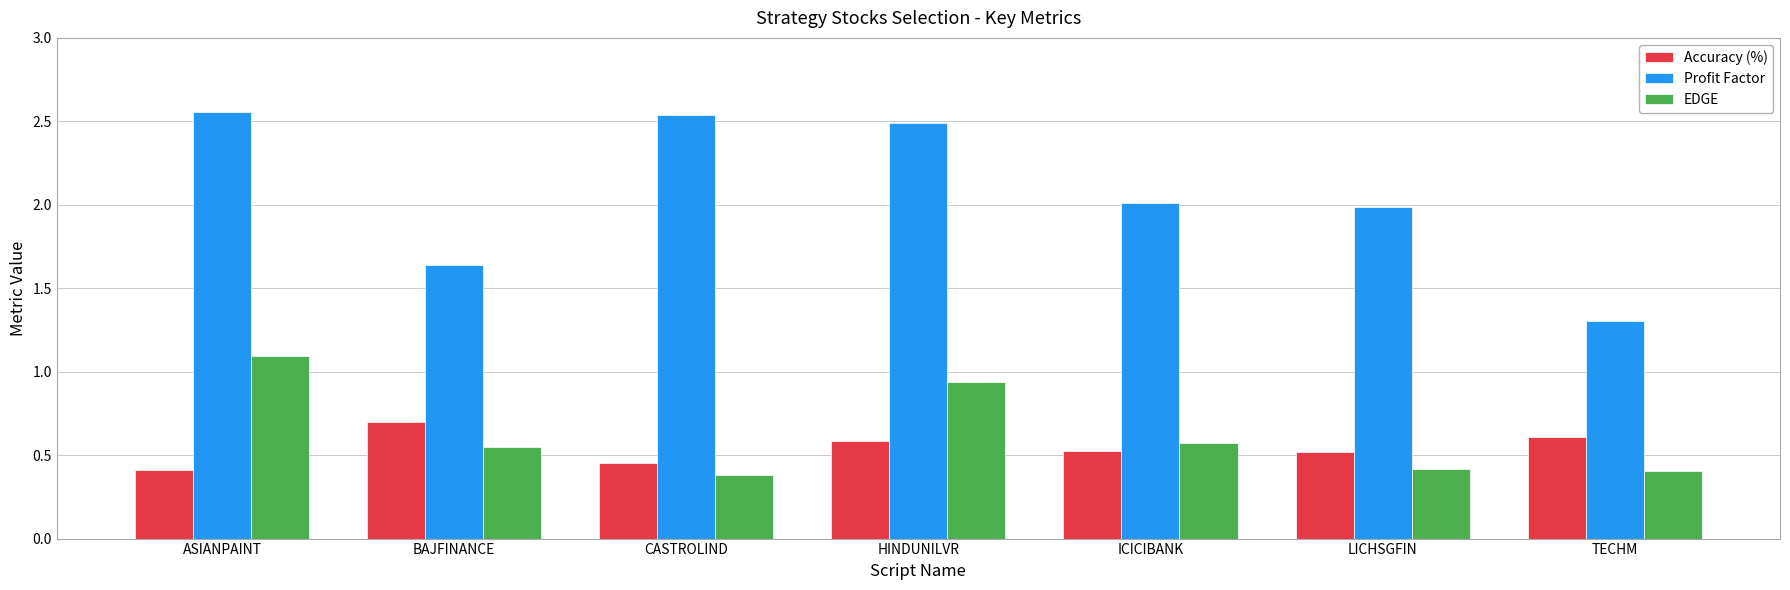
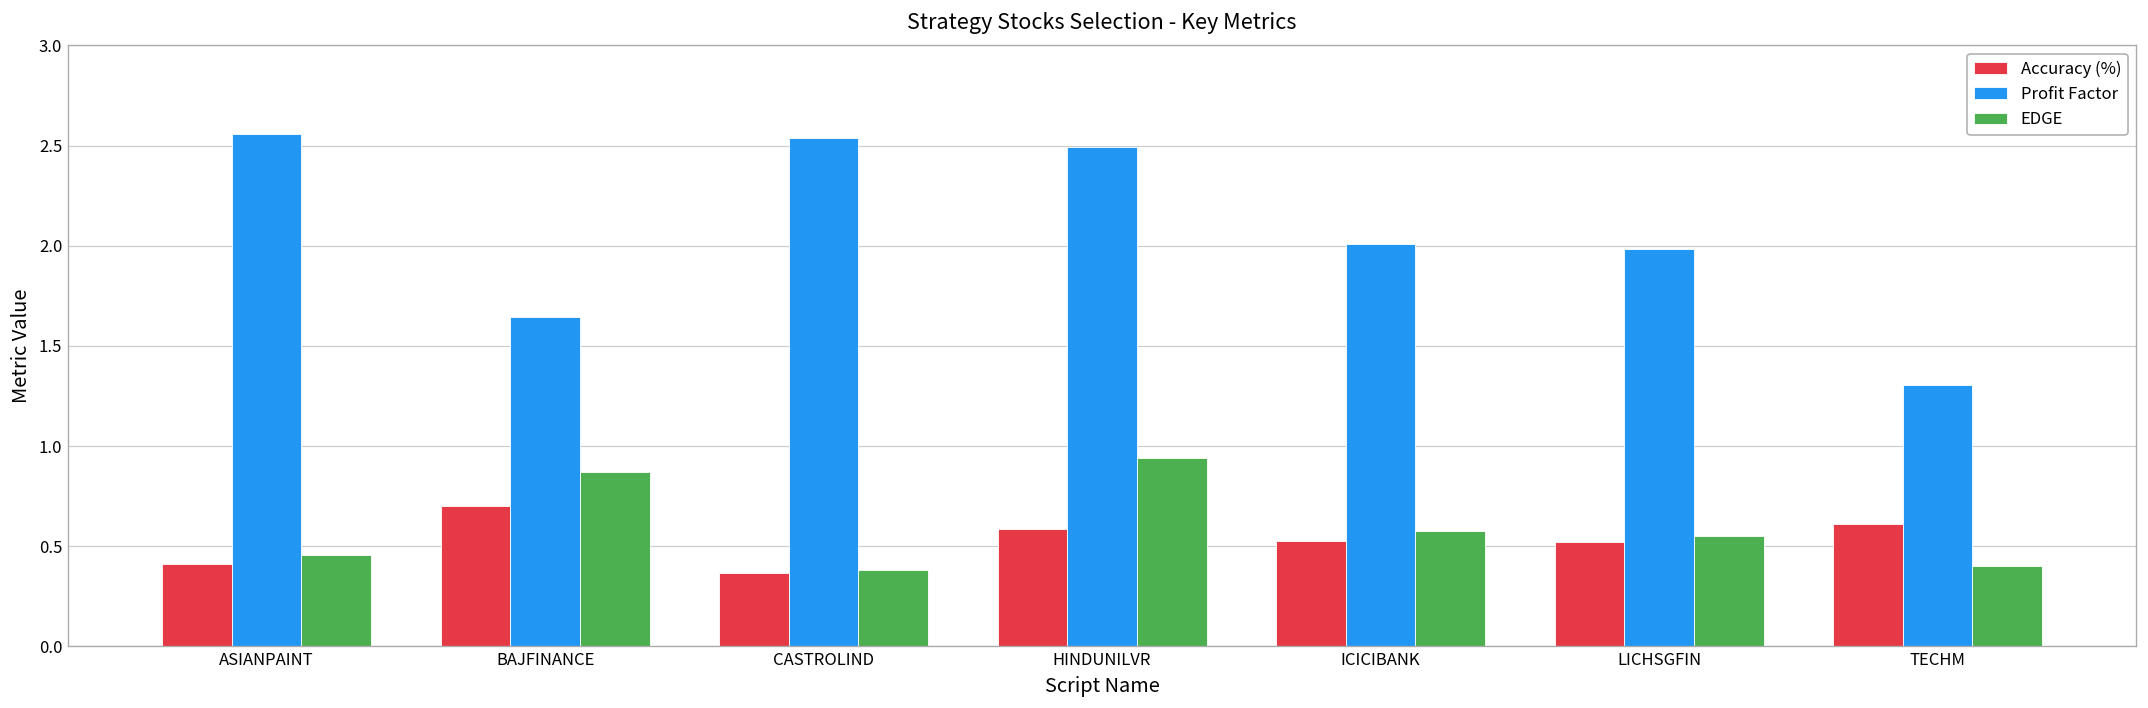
EDGE, ASIANPAINT: 1.09 -> 0.46
EDGE, BAJFINANCE: 0.55 -> 0.87
Accuracy (%), CASTROLIND: 0.45 -> 0.37
EDGE, LICHSGFIN: 0.42 -> 0.55
